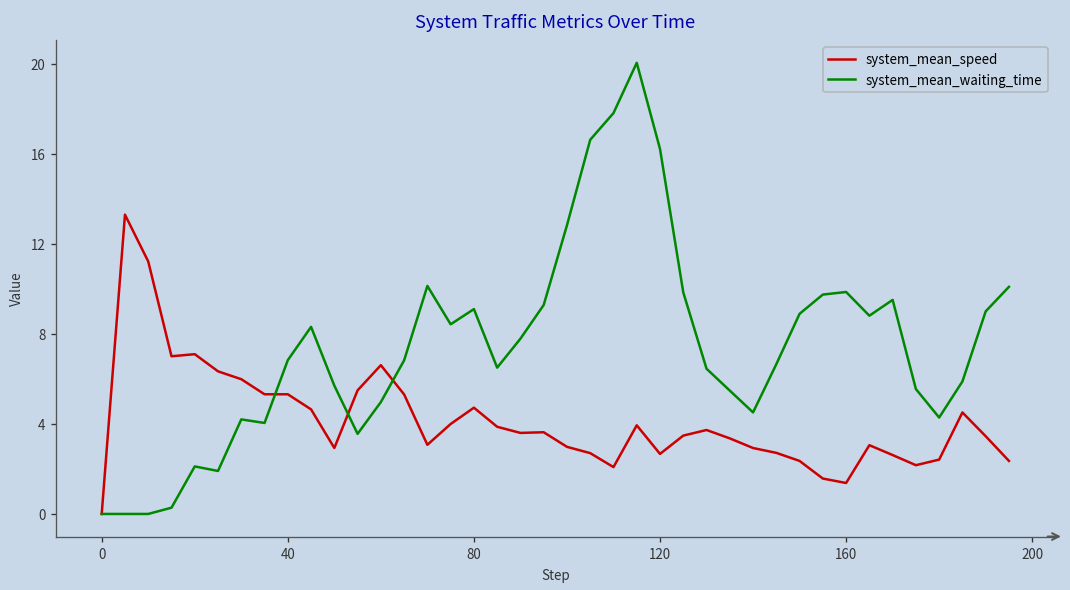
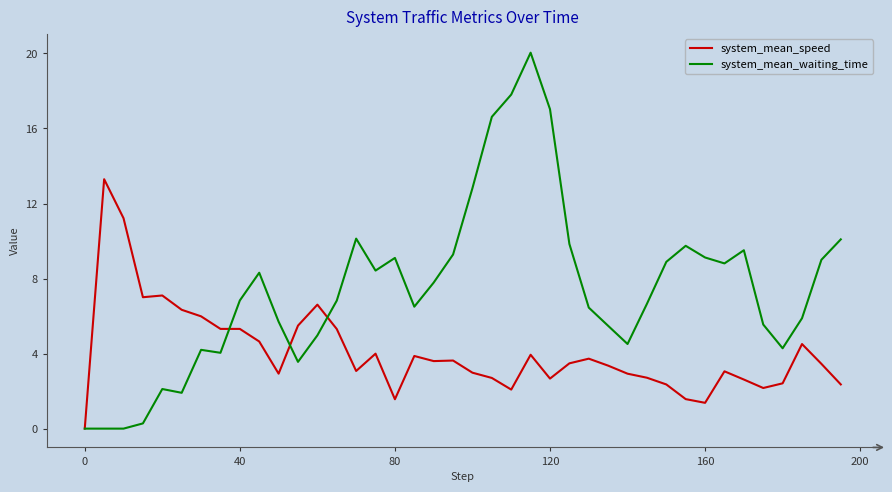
system_mean_speed, 80: 4.7 -> 1.6
system_mean_waiting_time, 120: 16.2 -> 17.0
system_mean_waiting_time, 160: 9.9 -> 9.1
